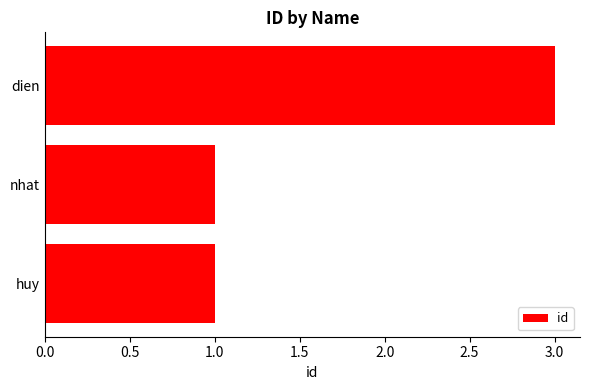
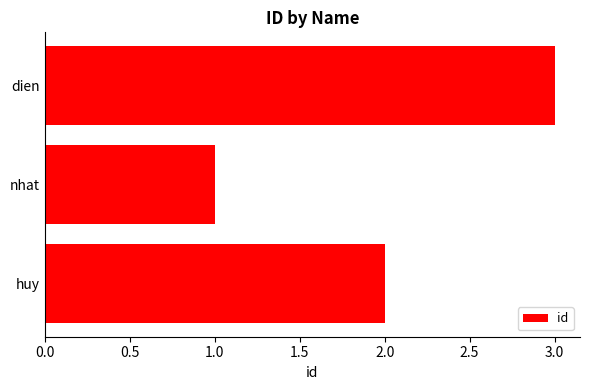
huy: 1 -> 2
